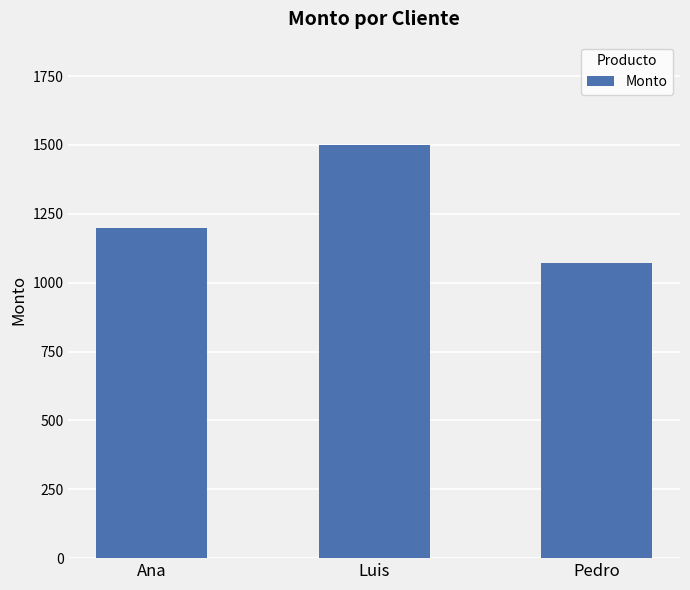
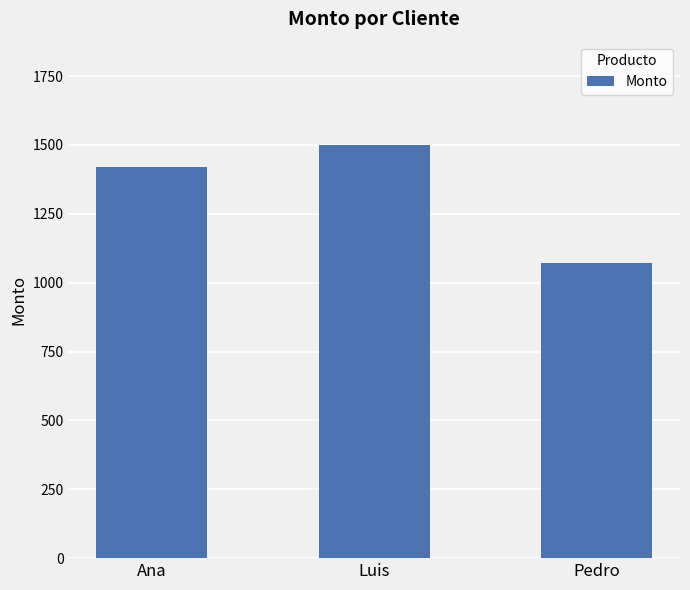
Ana: 1200 -> 1420
